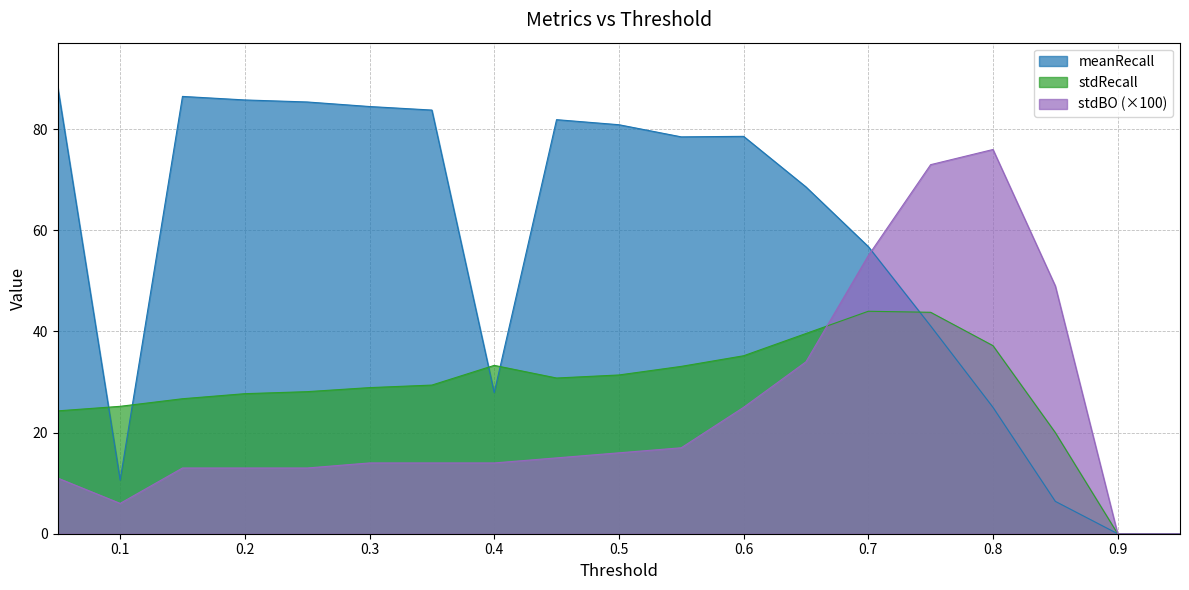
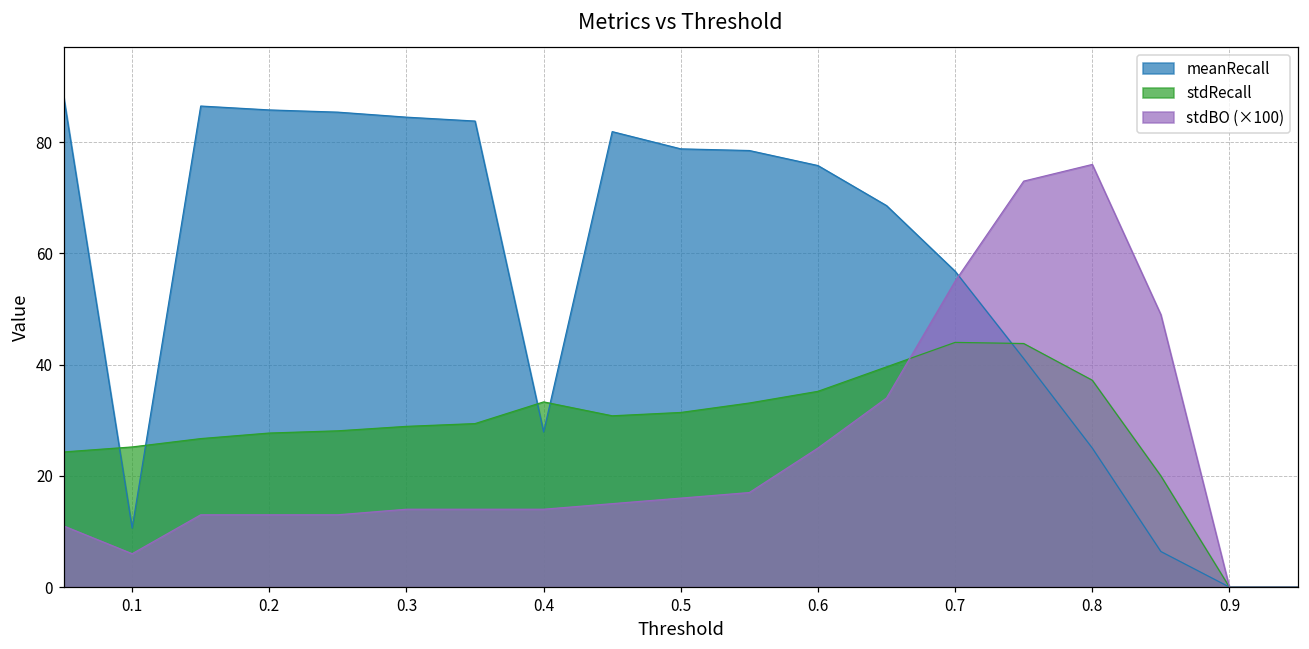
meanRecall, 0.5: 81 -> 79
meanRecall, 0.6: 79 -> 76
